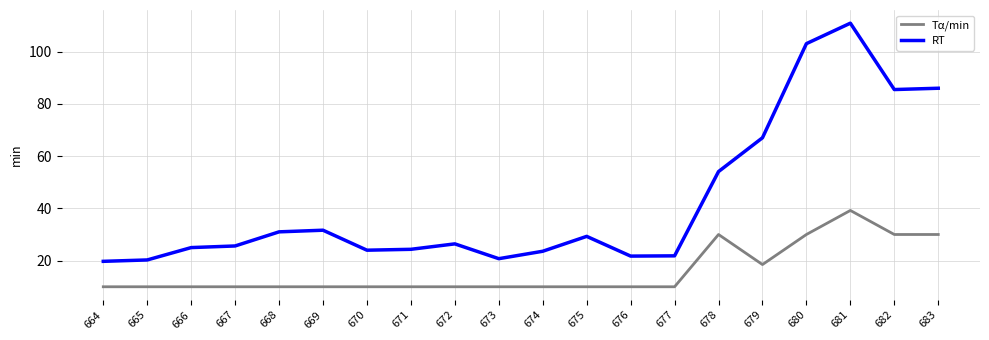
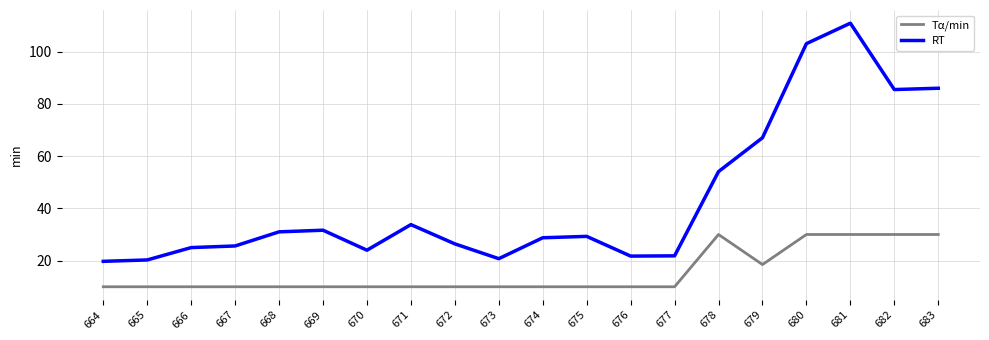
RT, 671: 24 -> 34
RT, 674: 24 -> 29
Tα/min, 681: 39 -> 30
